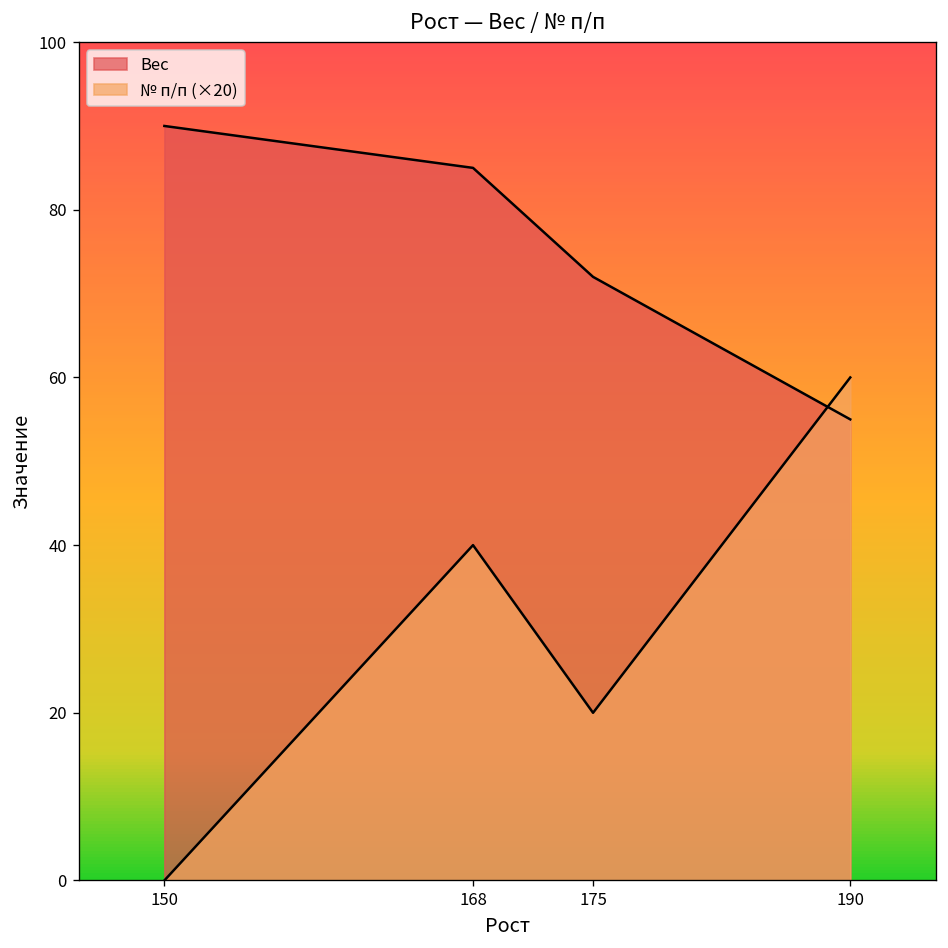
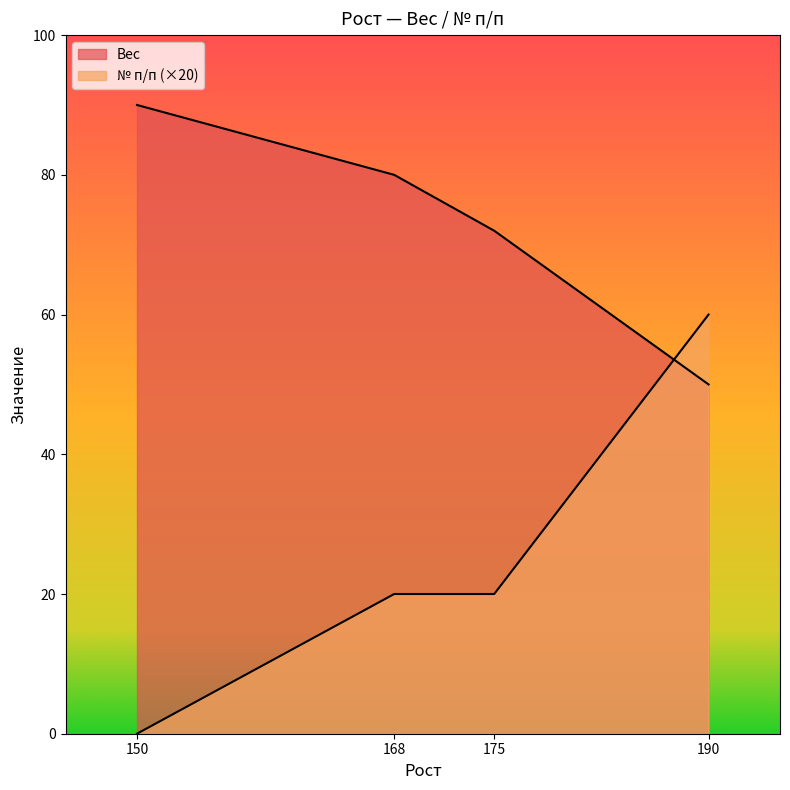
Вес, 168: 85 -> 80
№ п/п (×20), 168: 40 -> 20
Вес, 190: 55 -> 50
